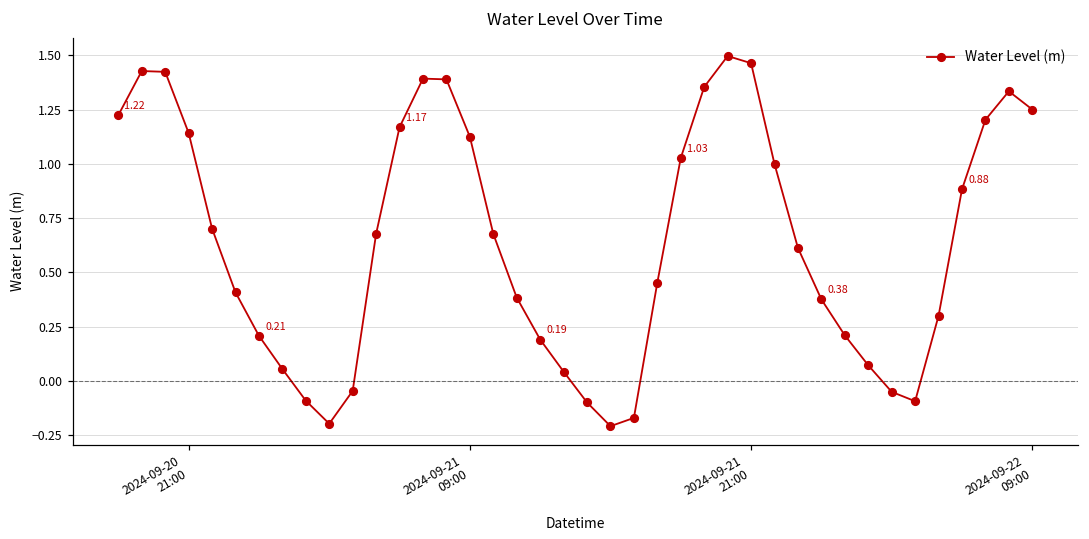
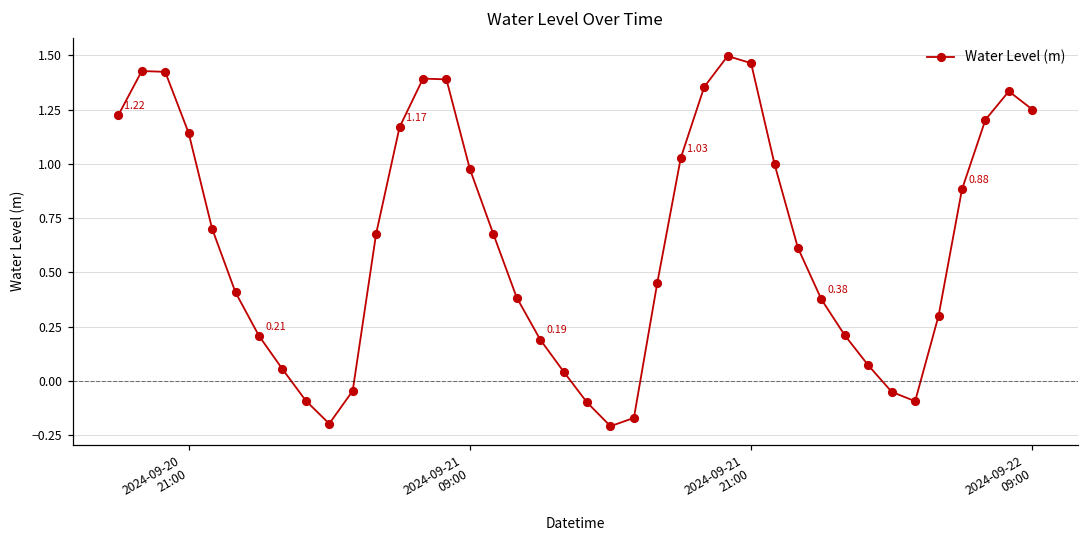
2024-09-21 09:00: 1.13 -> 0.98
